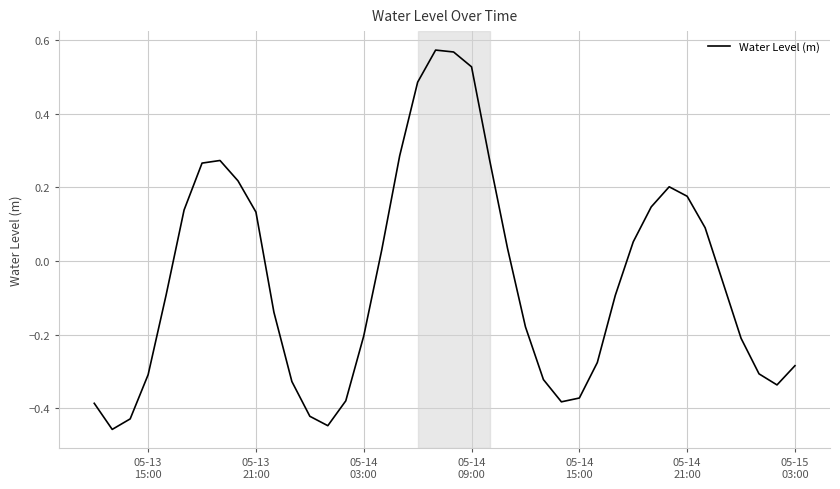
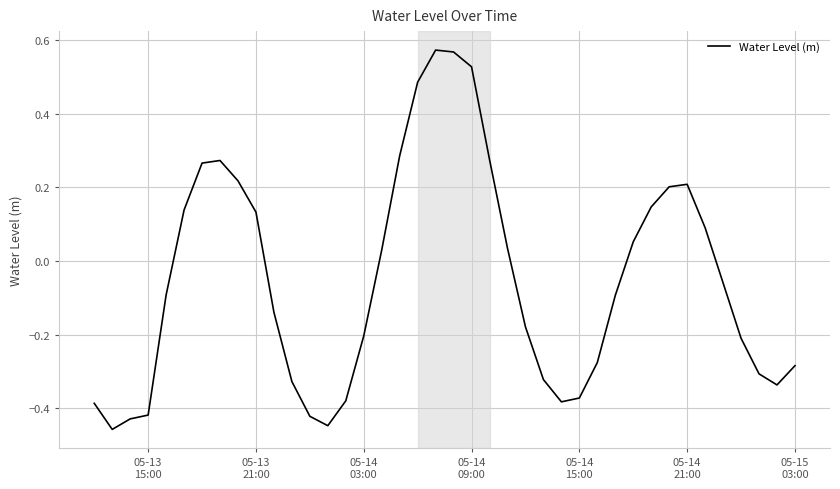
05-13 15:00: -0.31 -> -0.42
05-14 21:00: 0.18 -> 0.21
